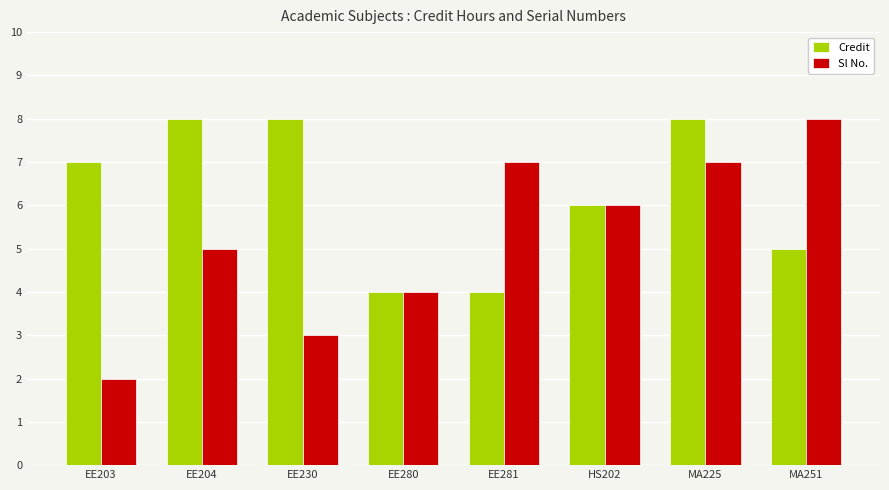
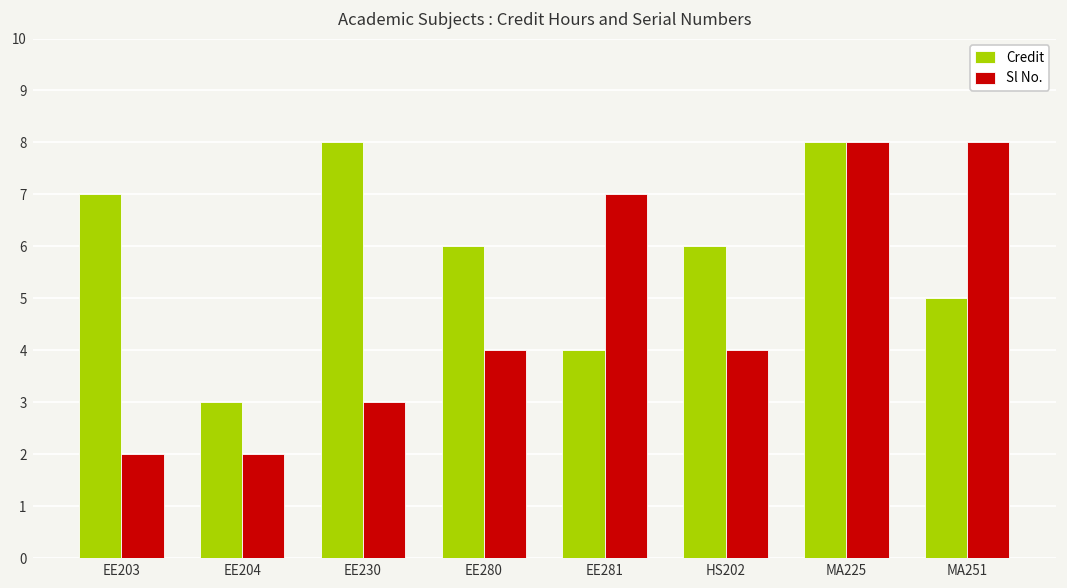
Credit, EE204: 8 -> 3
Sl No., EE204: 5 -> 2
Credit, EE280: 4 -> 6
Sl No., HS202: 6 -> 4
Sl No., MA225: 7 -> 8
